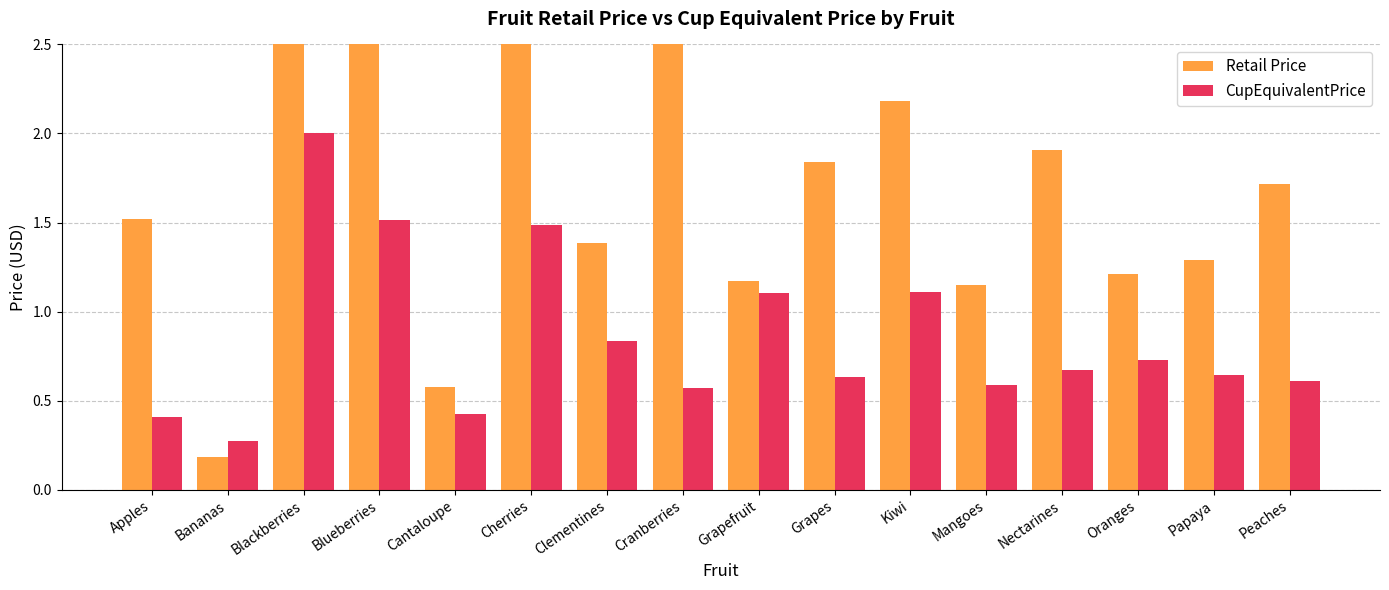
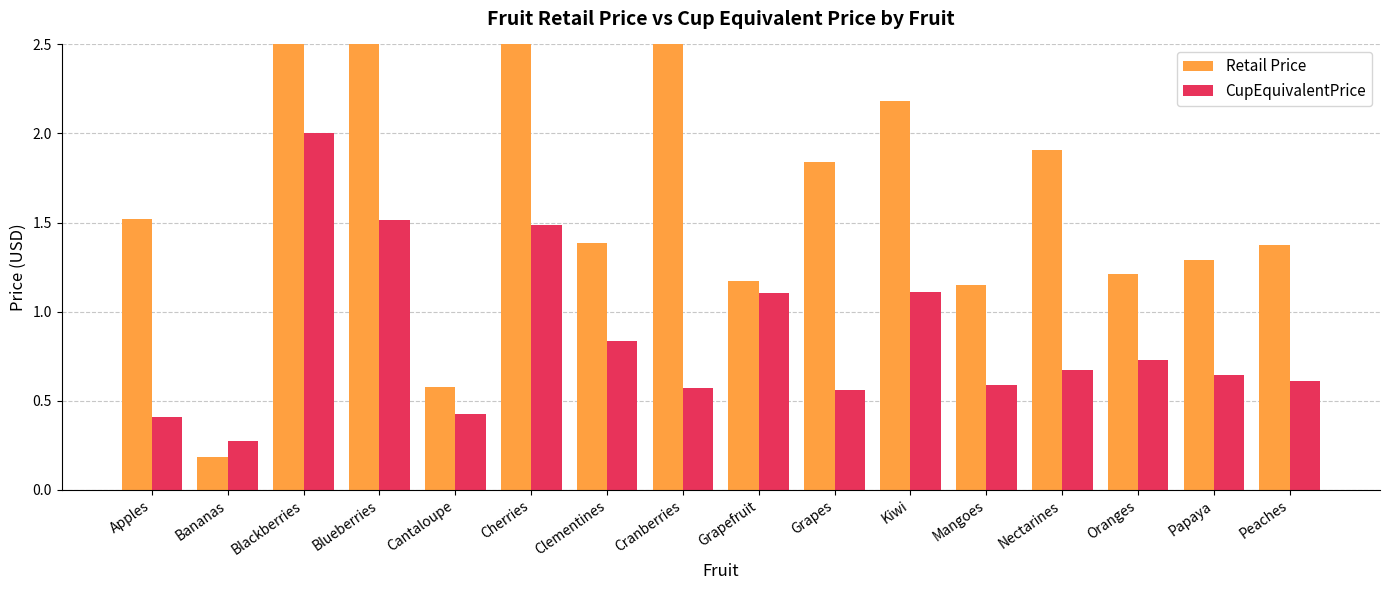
CupEquivalentPrice, Grapes: 0.63 -> 0.56
Retail Price, Peaches: 1.72 -> 1.37
